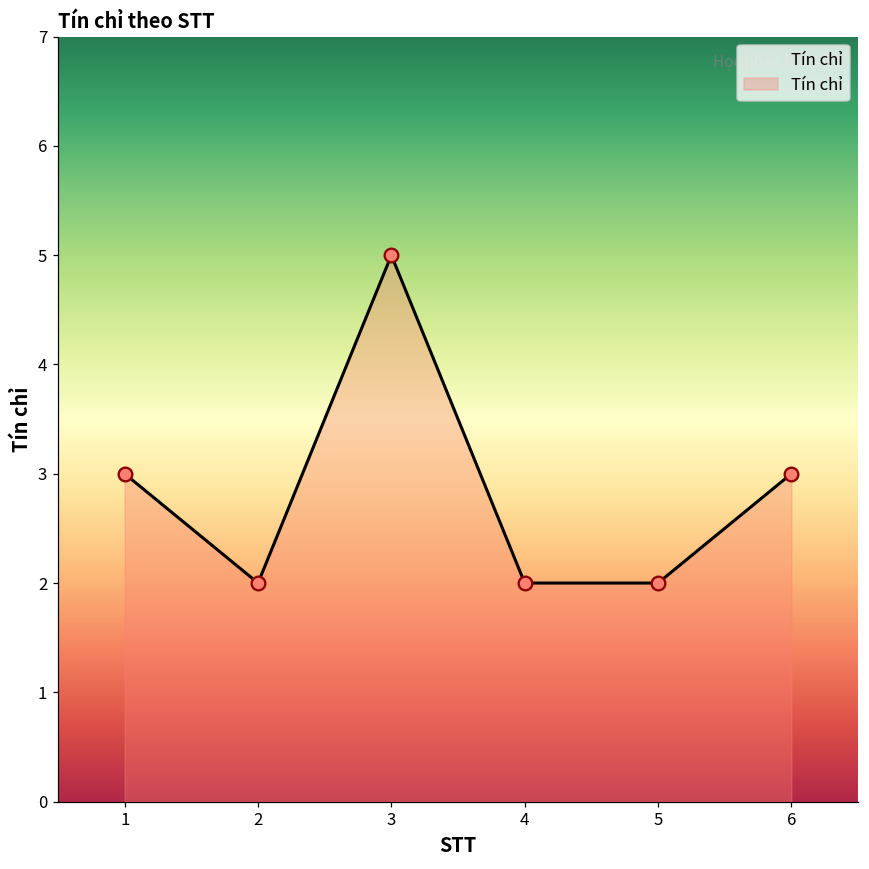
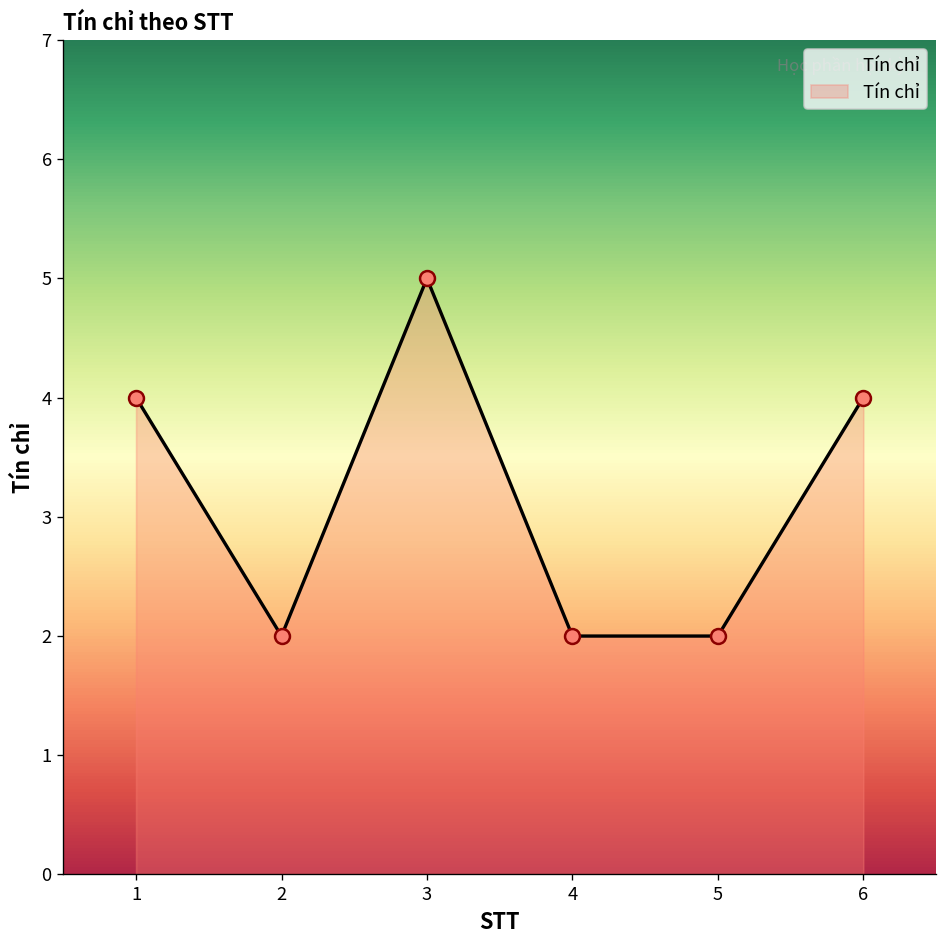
1: 3 -> 4
6: 3 -> 4
